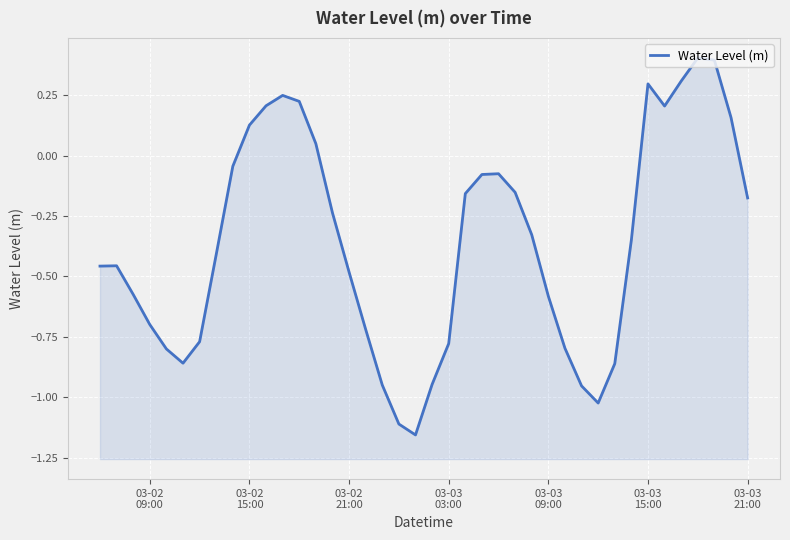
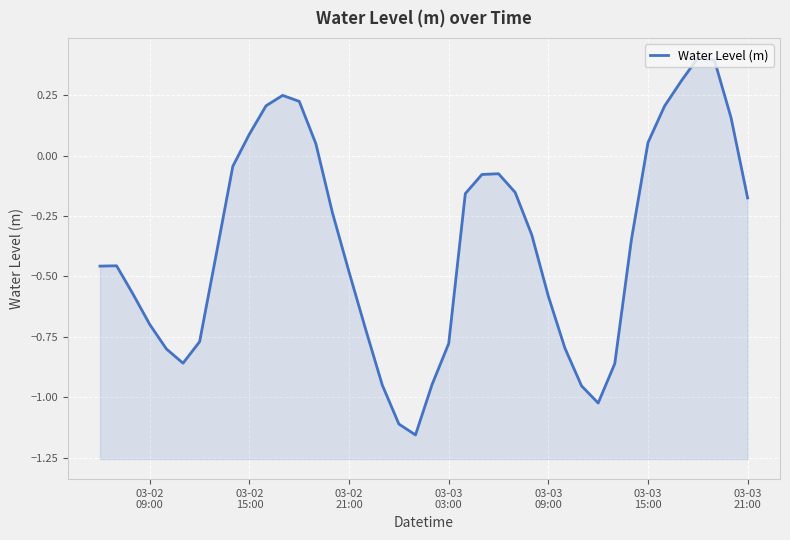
03-02 15:00: 0.13 -> 0.09
03-03 15:00: 0.30 -> 0.05
